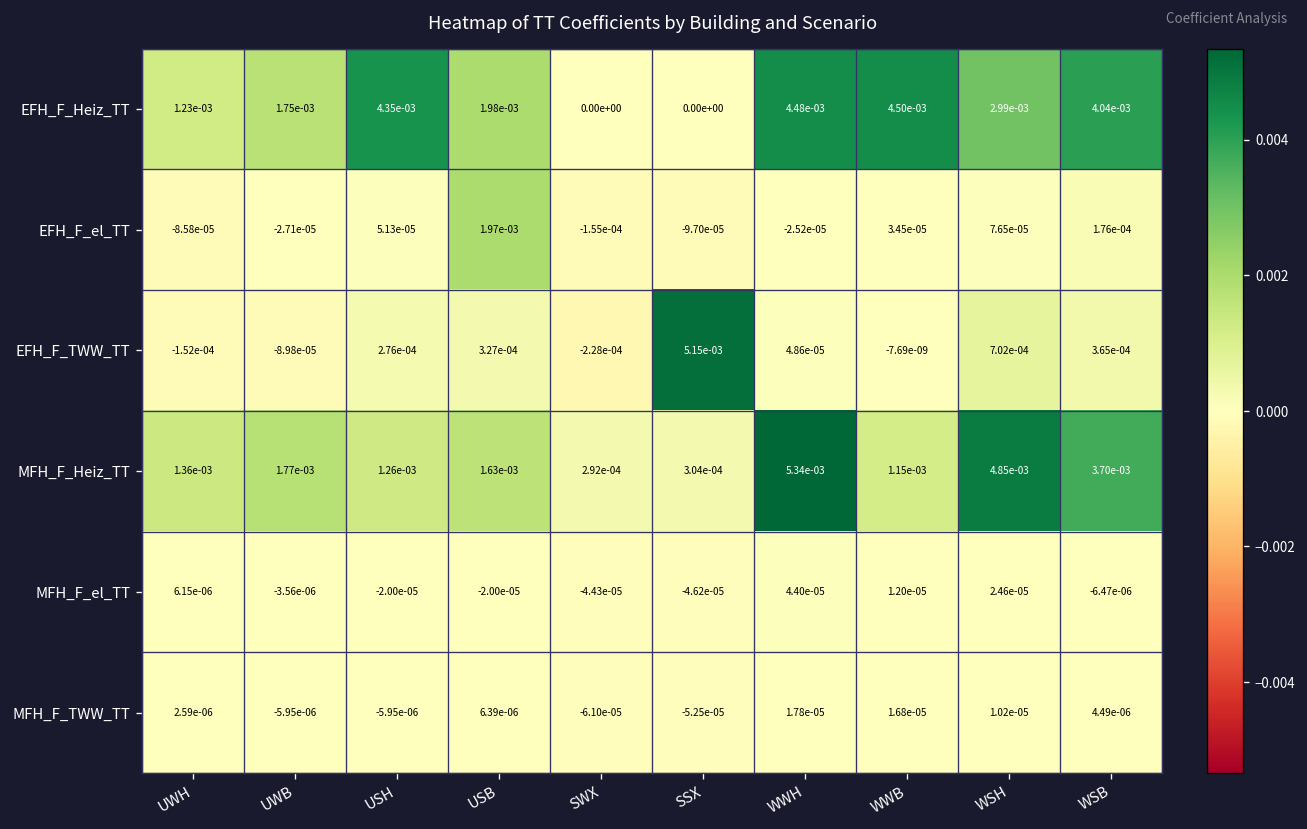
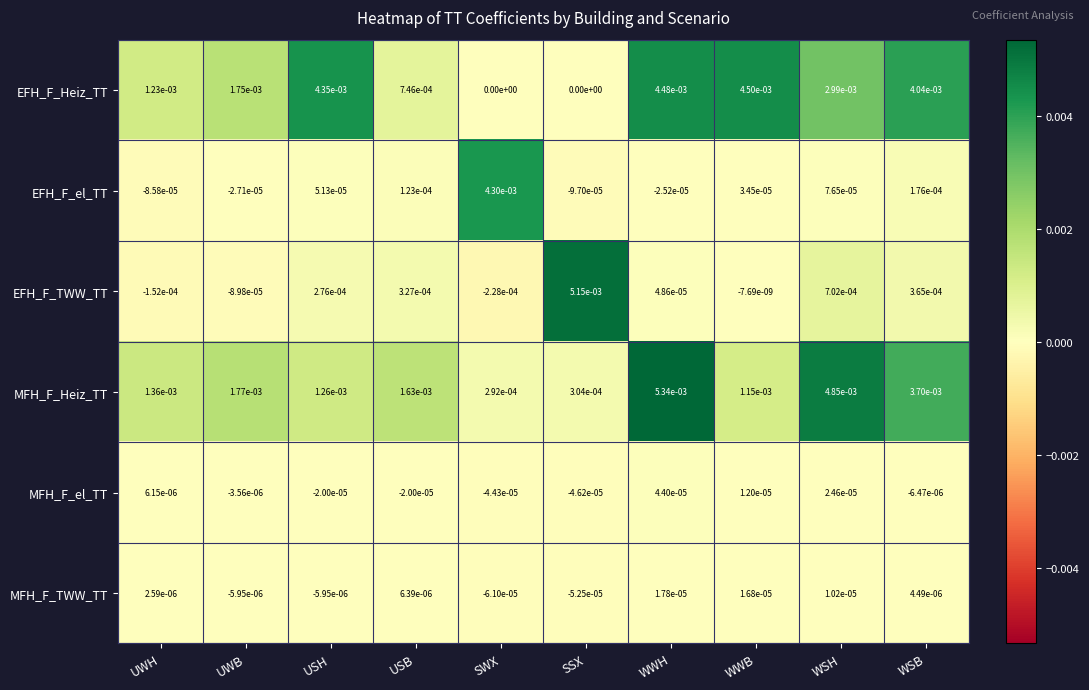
EFH_F_Heiz_TT, USB: 1.98e-03 -> 7.46e-04
EFH_F_el_TT, USB: 1.97e-03 -> 1.23e-04
EFH_F_el_TT, SWX: -1.55e-04 -> 4.30e-03
